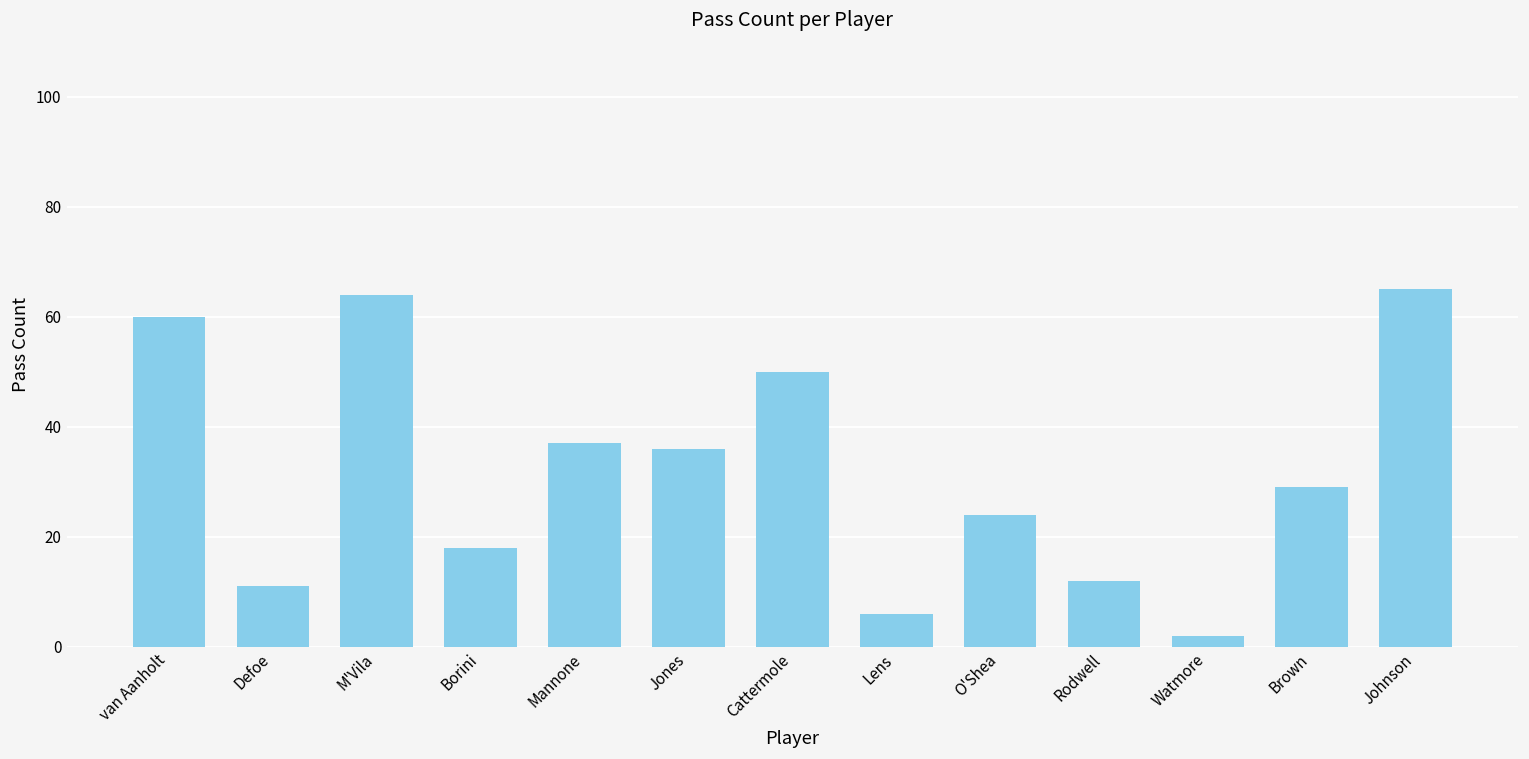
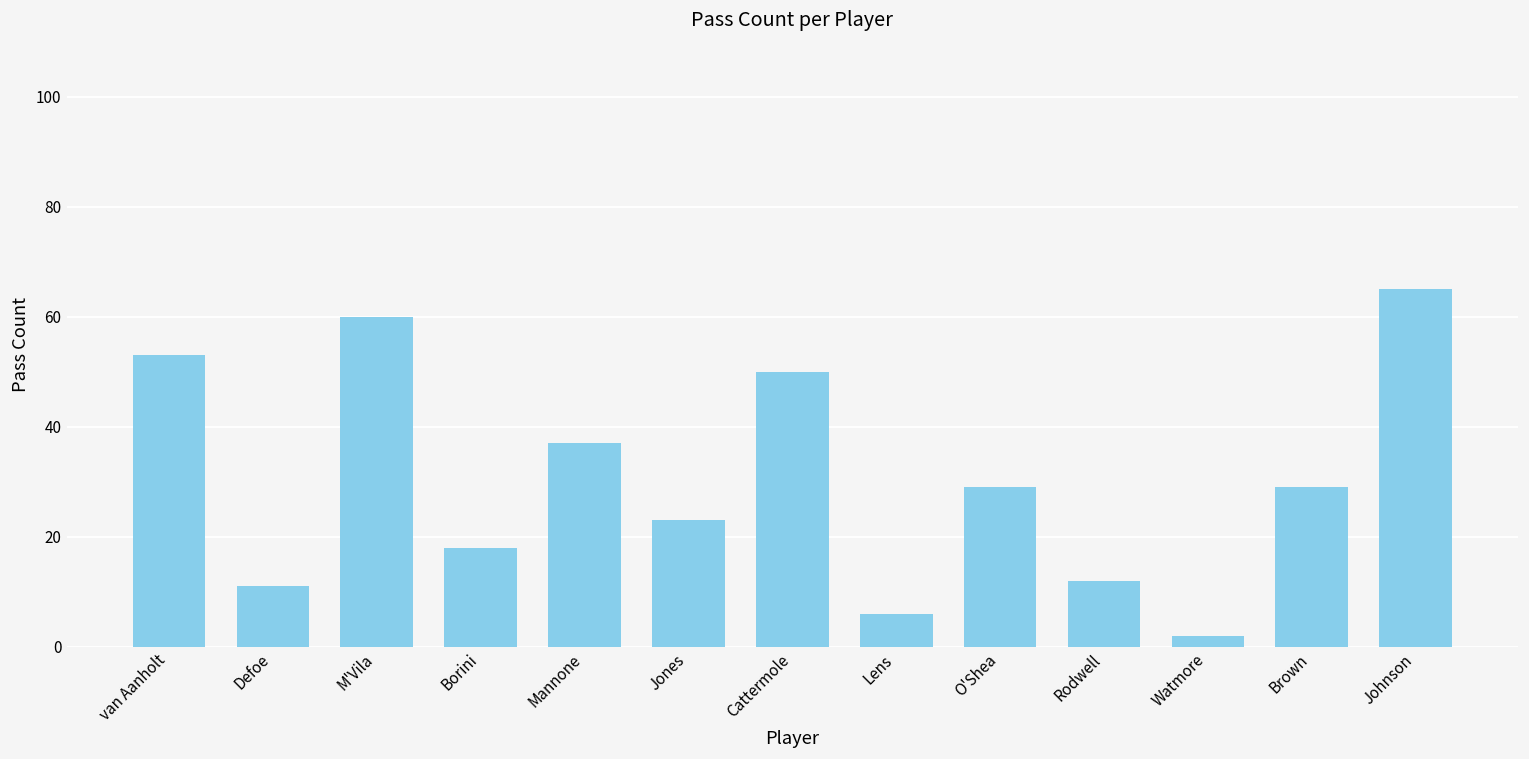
van Aanholt: 60 -> 53
M'Vila: 64 -> 60
Jones: 36 -> 23
O'Shea: 24 -> 29
